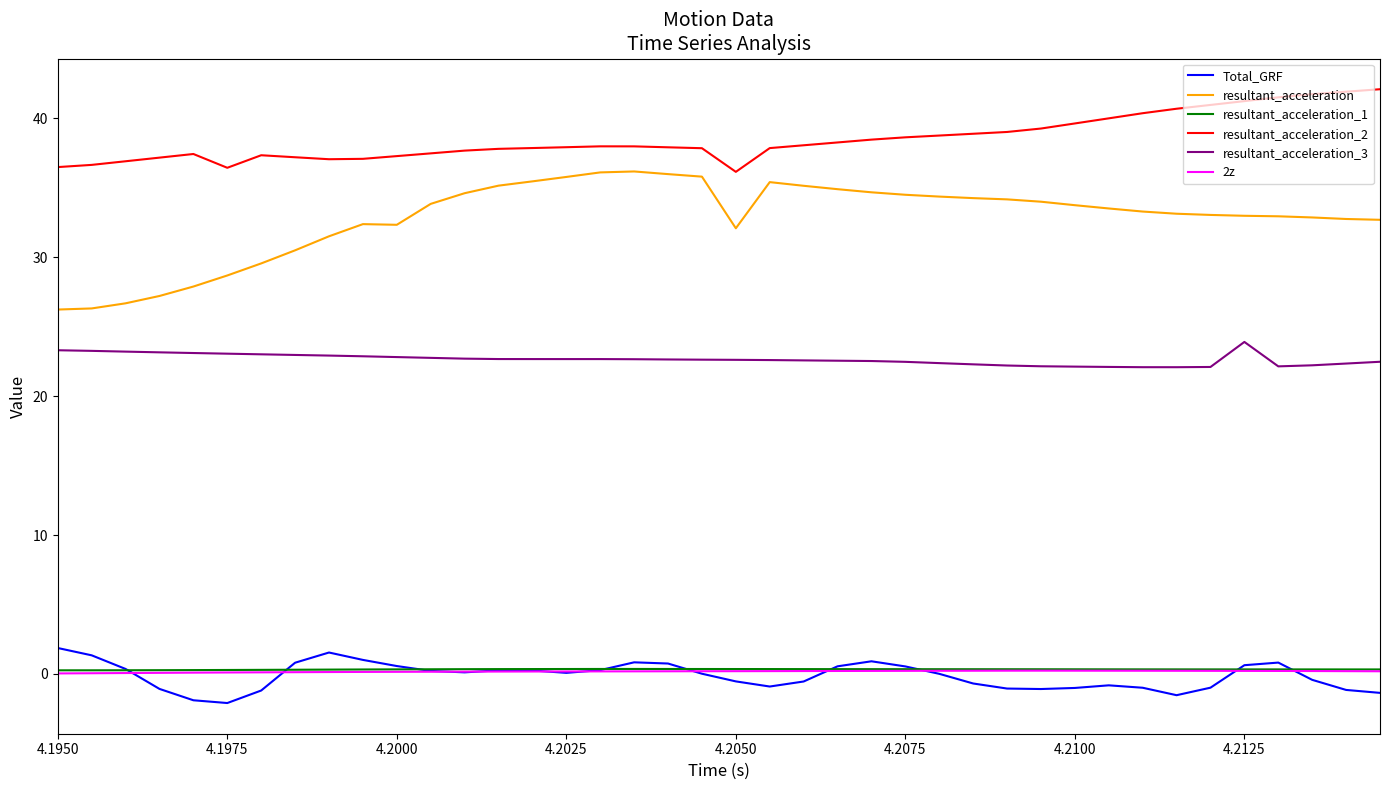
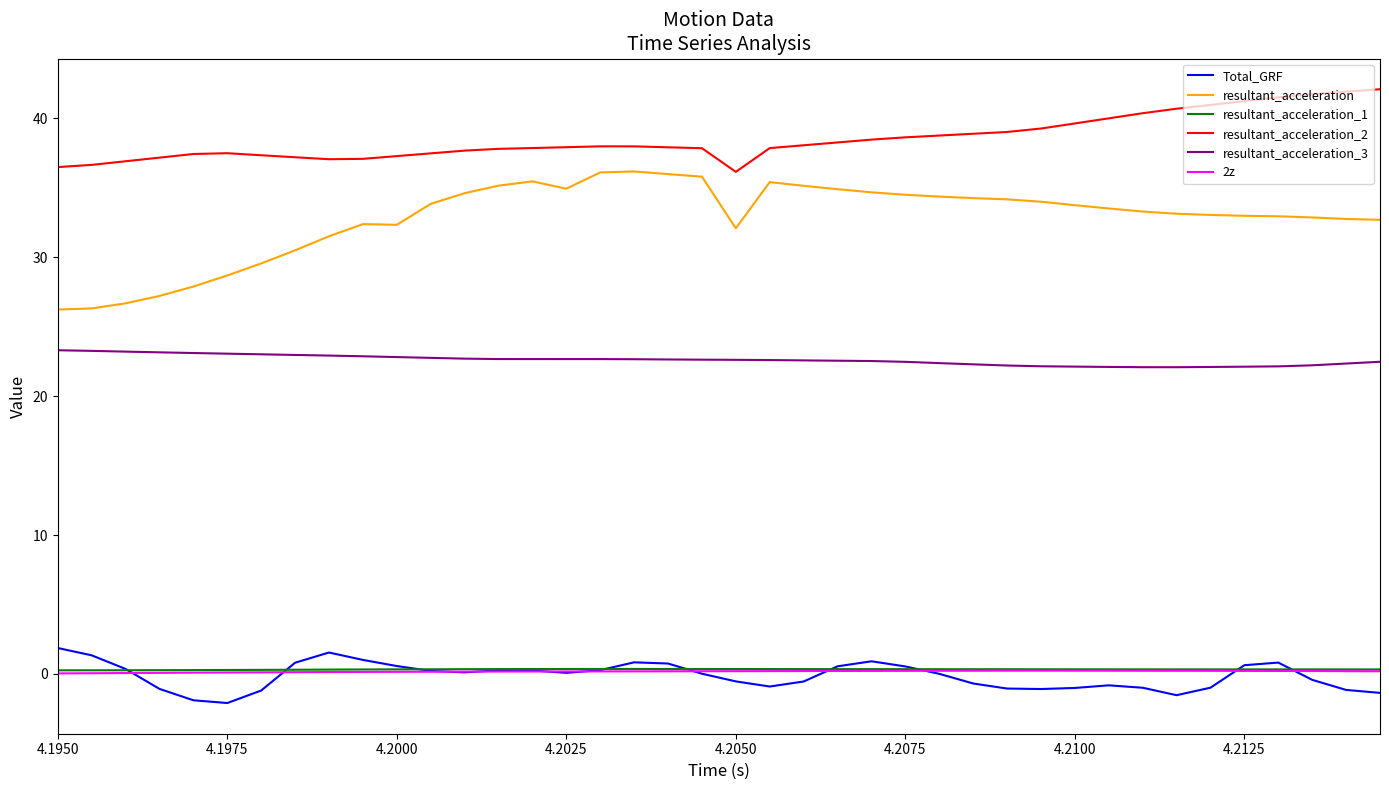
resultant_acceleration_2, 4.1975: 36.4 -> 37.5
resultant_acceleration, 4.2025: 35.8 -> 34.9
resultant_acceleration_3, 4.2125: 23.9 -> 22.1
